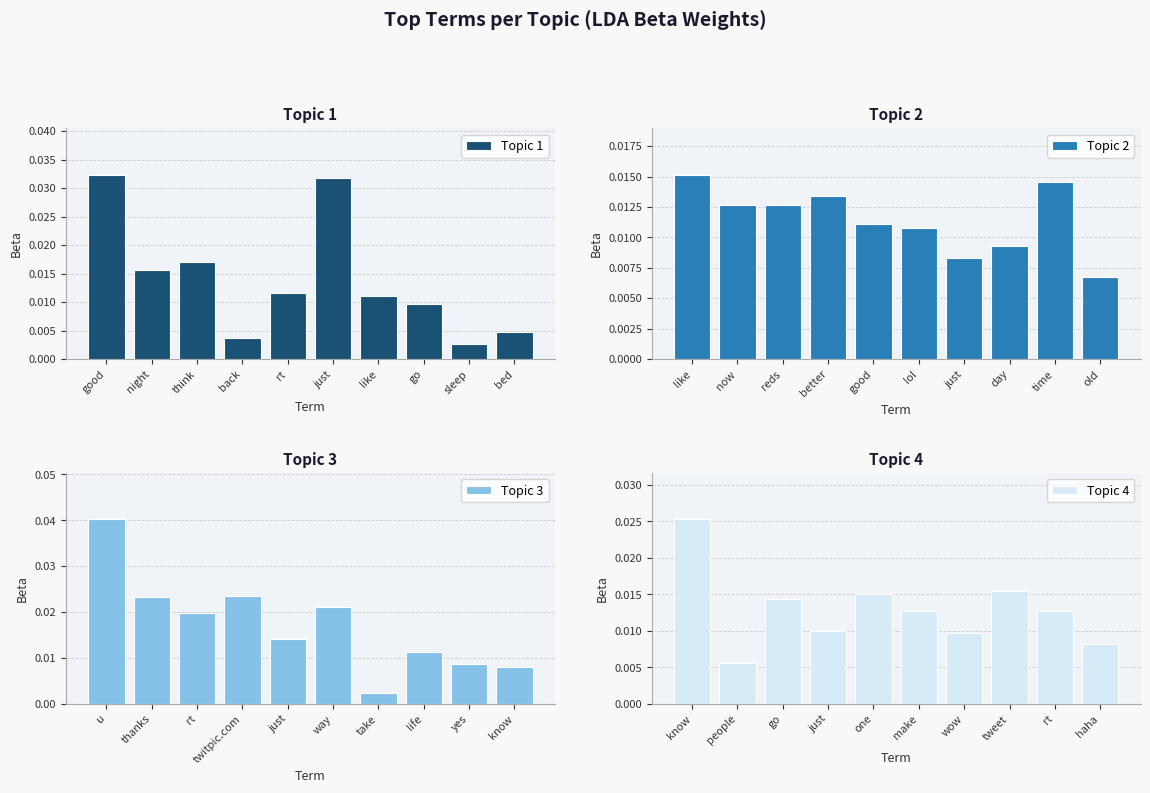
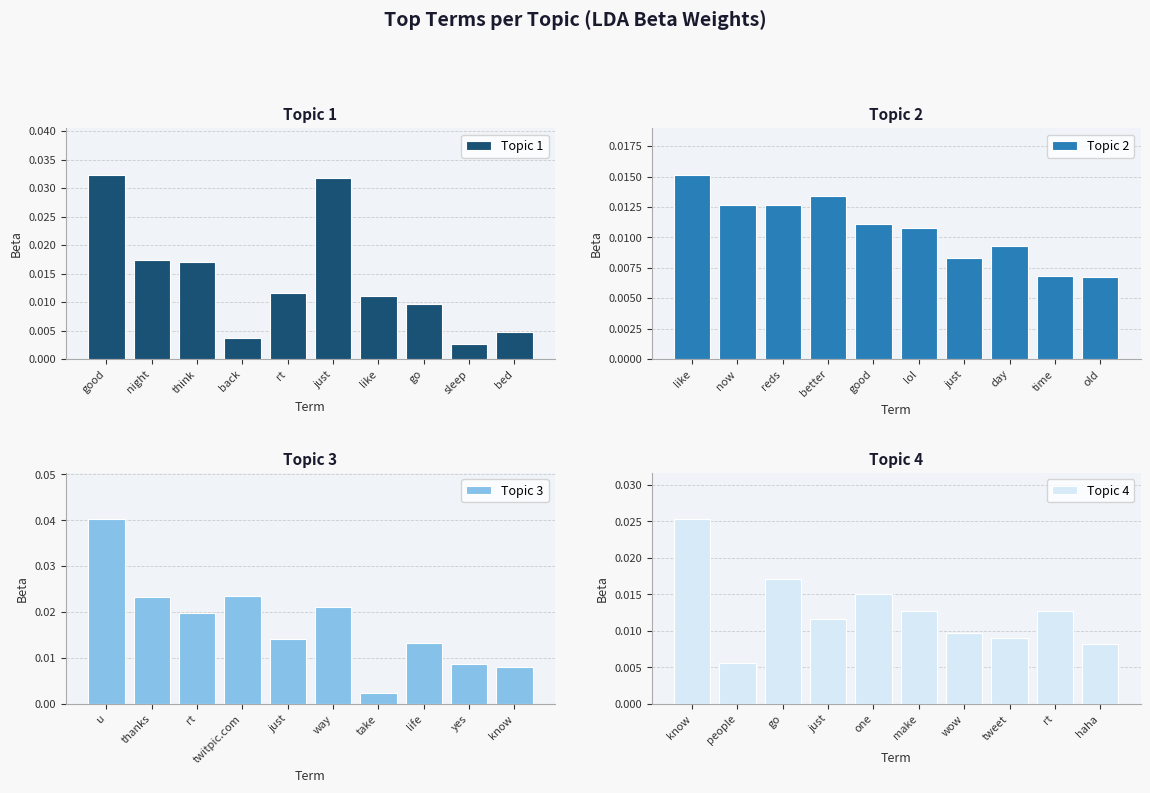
Topic 1, night: 0.016 -> 0.017
Topic 2, time: 0.0146 -> 0.0069
Topic 3, life: 0.011 -> 0.013
Topic 4, go: 0.014 -> 0.017
Topic 4, just: 0.010 -> 0.012
Topic 4, tweet: 0.015 -> 0.009
